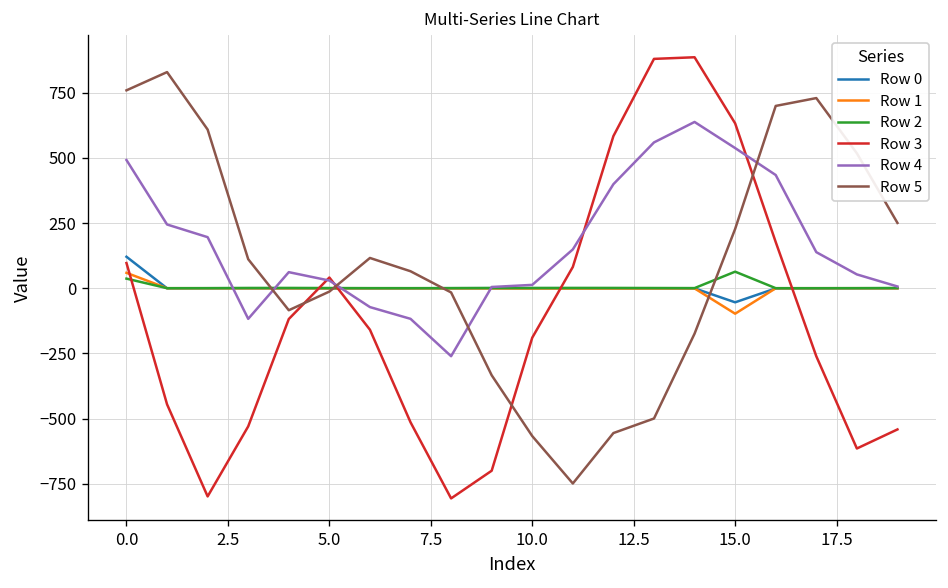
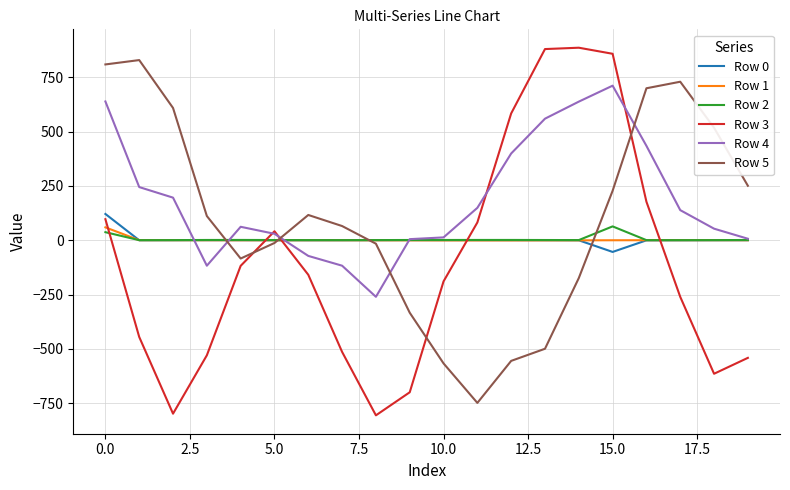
Row 4, 0.0: 490 -> 640
Row 5, 0.0: 760 -> 810
Row 1, 15.0: -100 -> 0
Row 3, 15.0: 630 -> 860
Row 4, 15.0: 540 -> 710
